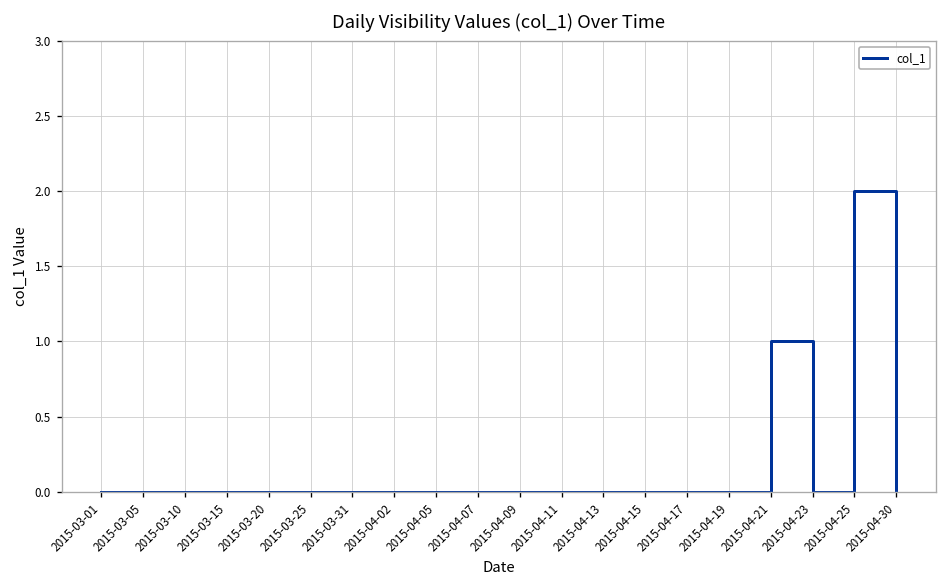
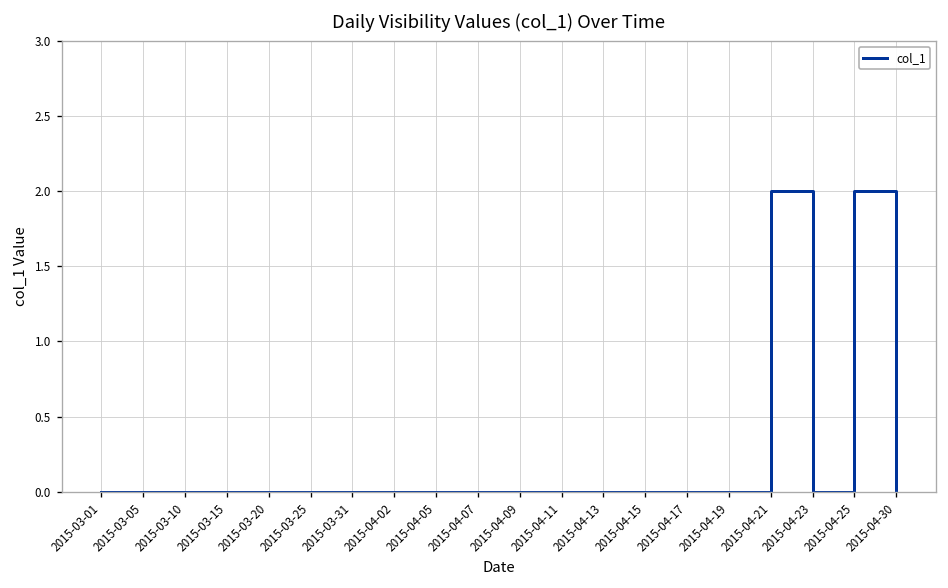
2015-04-21: 1 -> 2
